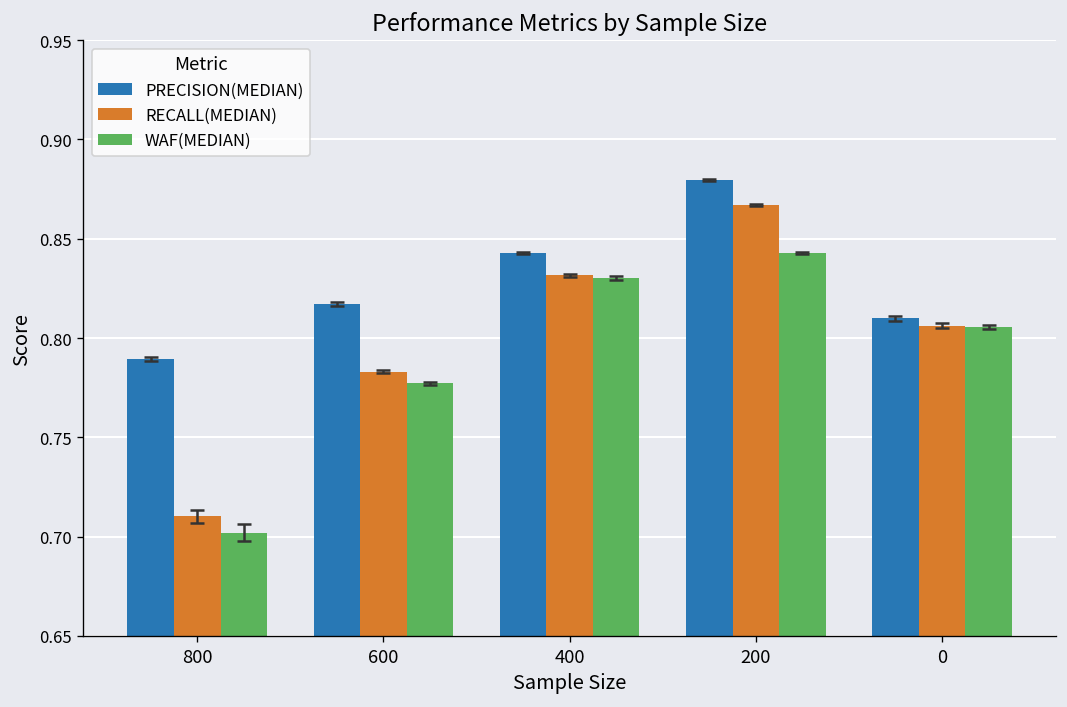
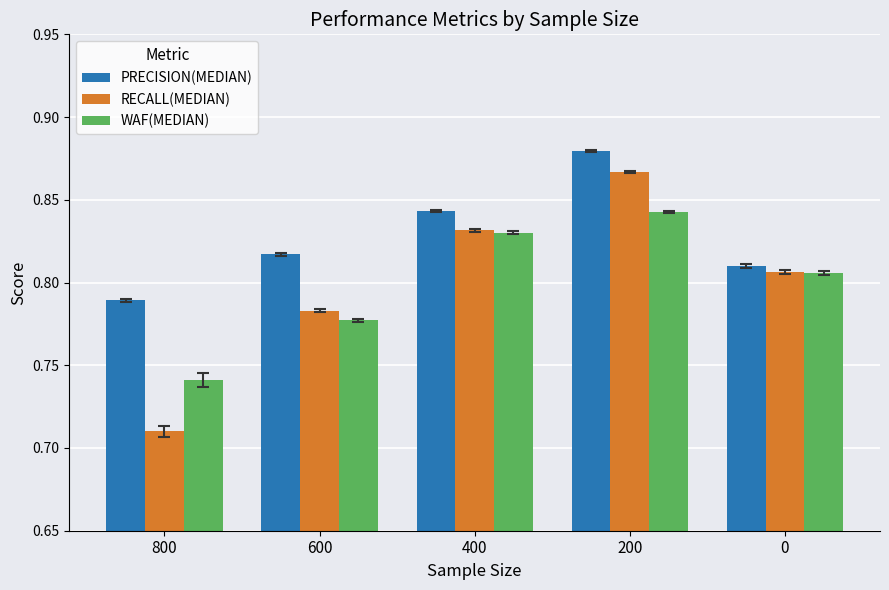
WAF(MEDIAN), 800: 0.702 -> 0.741
